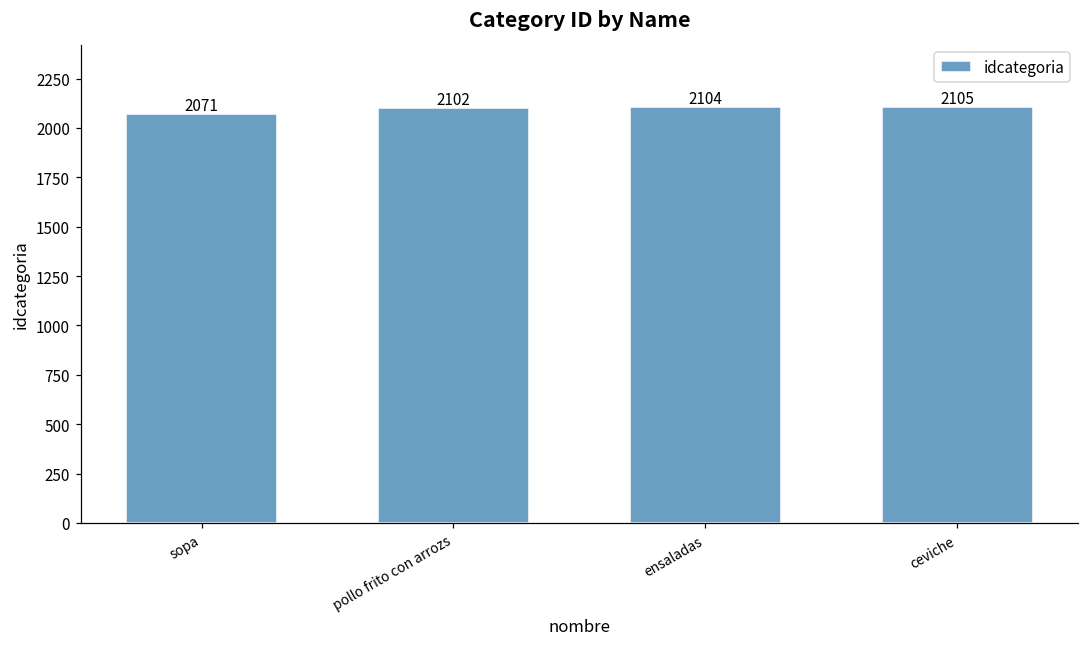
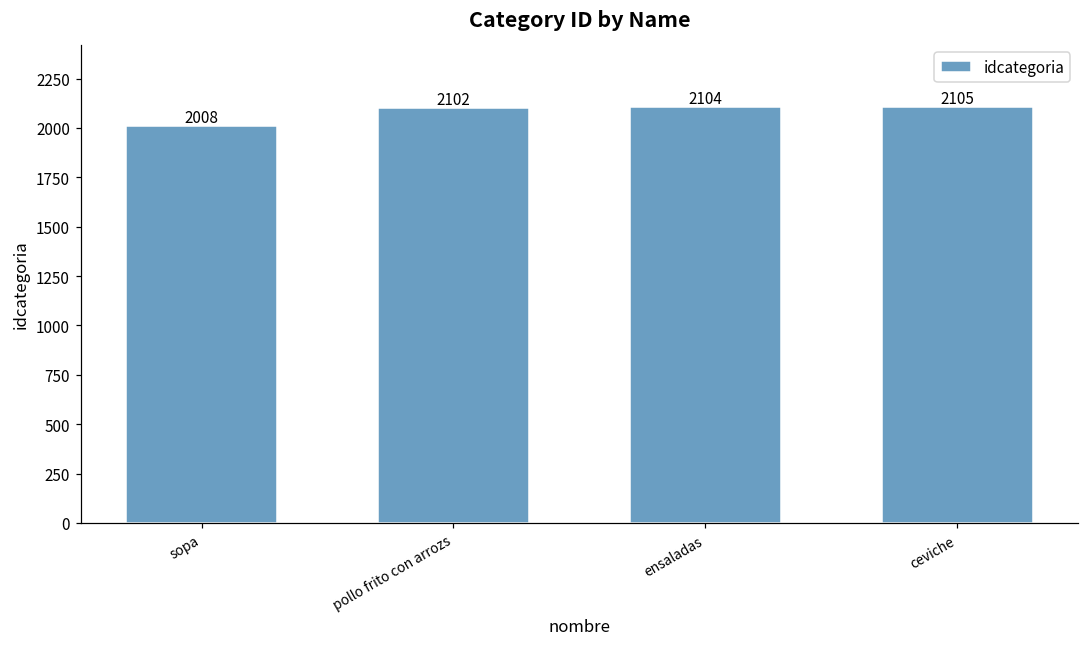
sopa: 2071 -> 2008
